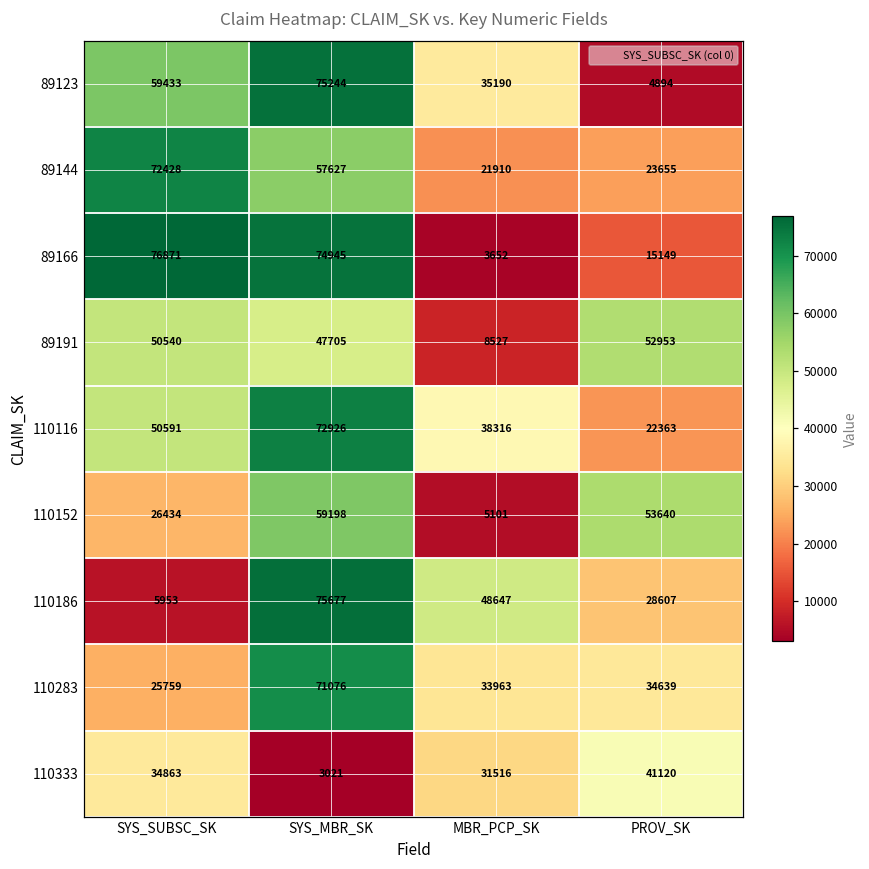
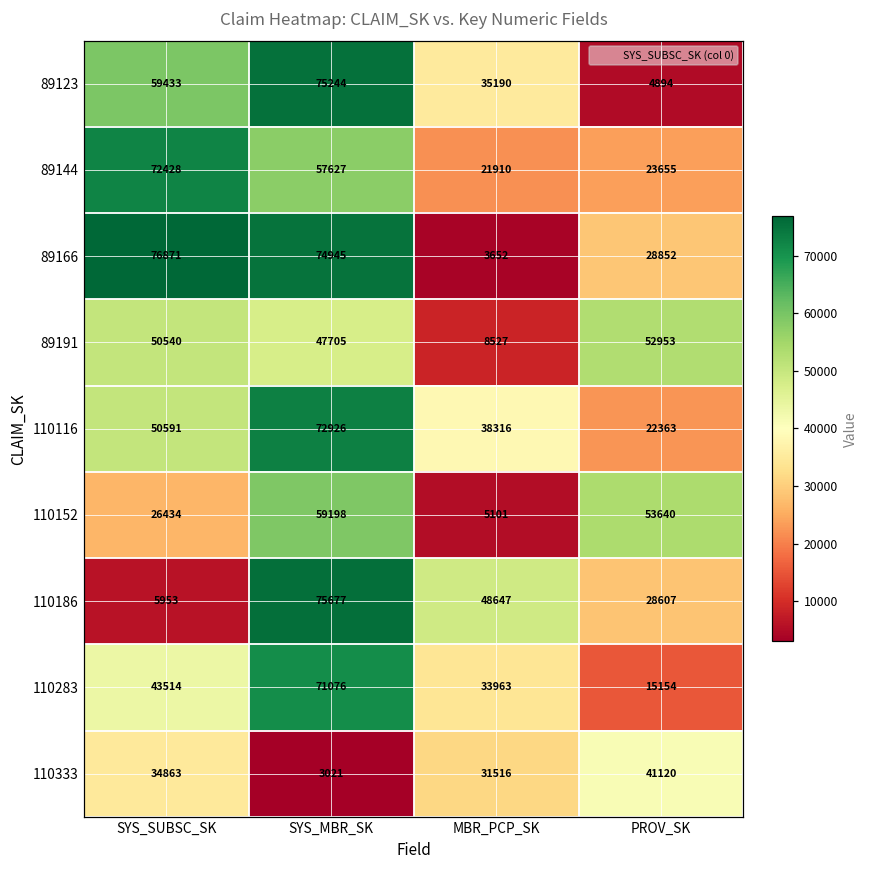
89166, PROV_SK: 15149 -> 28852
110283, SYS_SUBSC_SK: 25759 -> 43514
110283, PROV_SK: 34639 -> 15154
